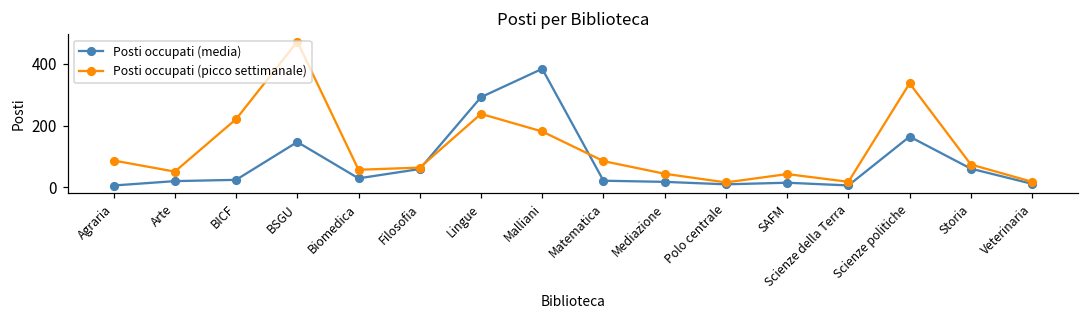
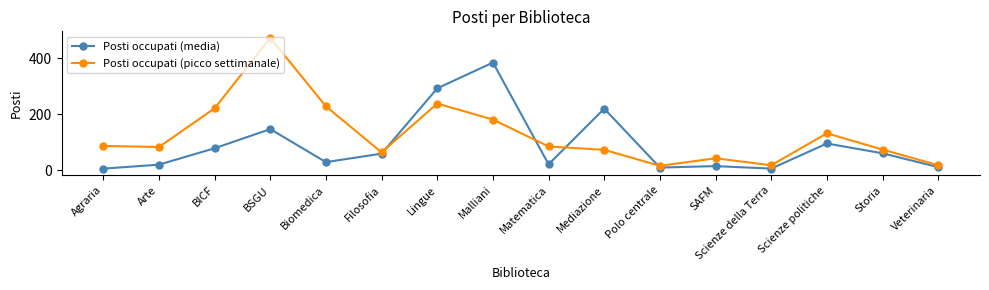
Posti occupati (picco settimanale), Arte: 50 -> 80
Posti occupati (media), BICF: 20 -> 80
Posti occupati (picco settimanale), Biomedica: 60 -> 230
Posti occupati (media), Mediazione: 20 -> 220
Posti occupati (picco settimanale), Mediazione: 40 -> 70
Posti occupati (media), Scienze politiche: 160 -> 100
Posti occupati (picco settimanale), Scienze politiche: 340 -> 130
